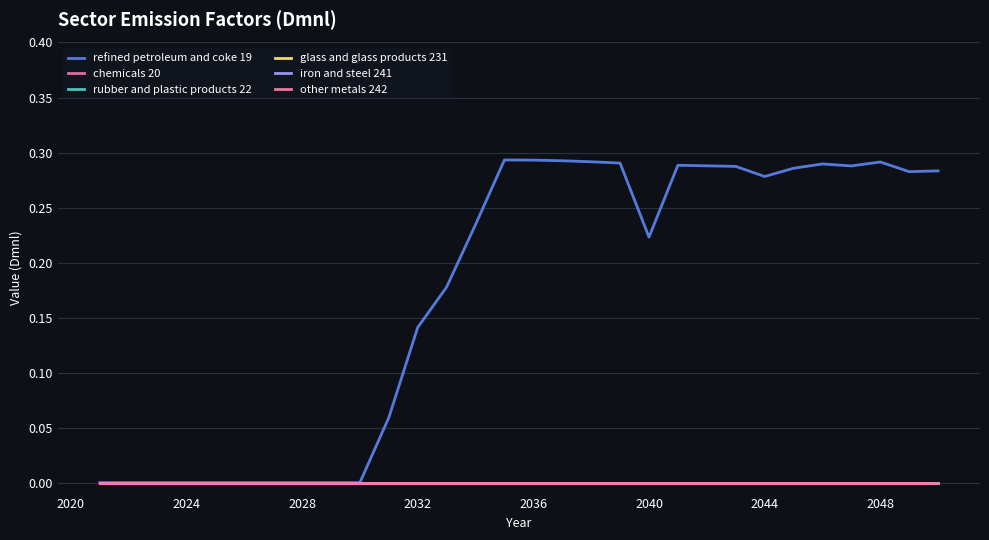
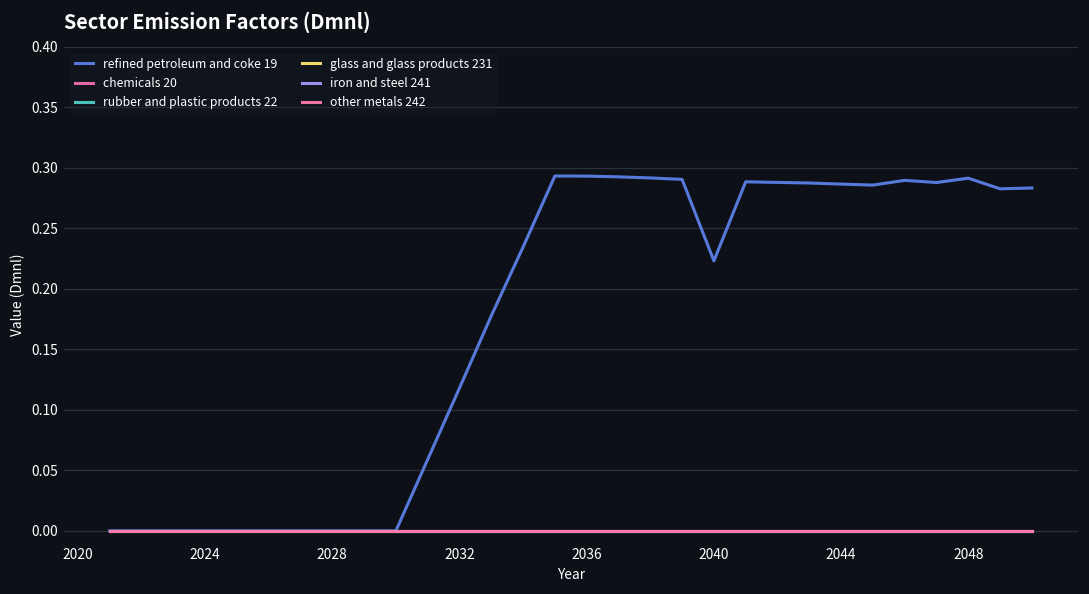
refined petroleum and coke 19, 2032: 0.141 -> 0.118
refined petroleum and coke 19, 2044: 0.278 -> 0.287
